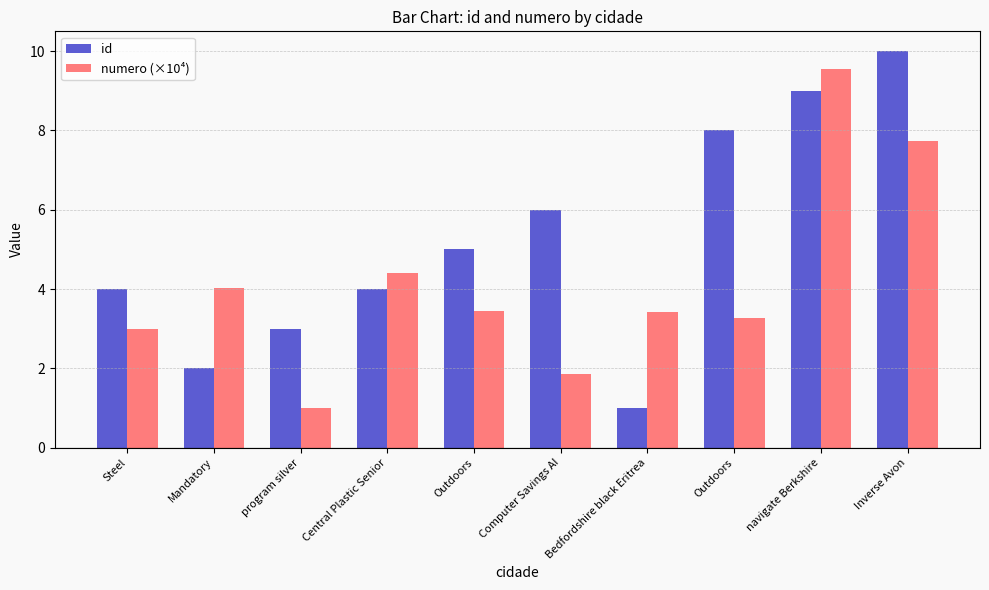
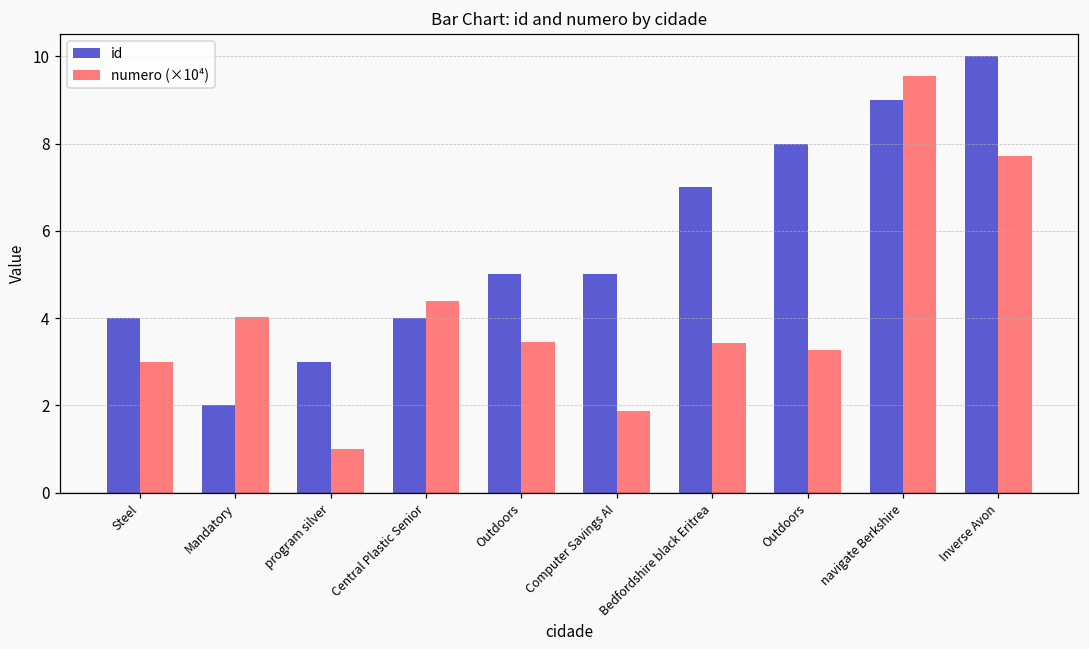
id, Computer Savings AI: 6 -> 5
id, Bedfordshire black Eritrea: 1 -> 7
